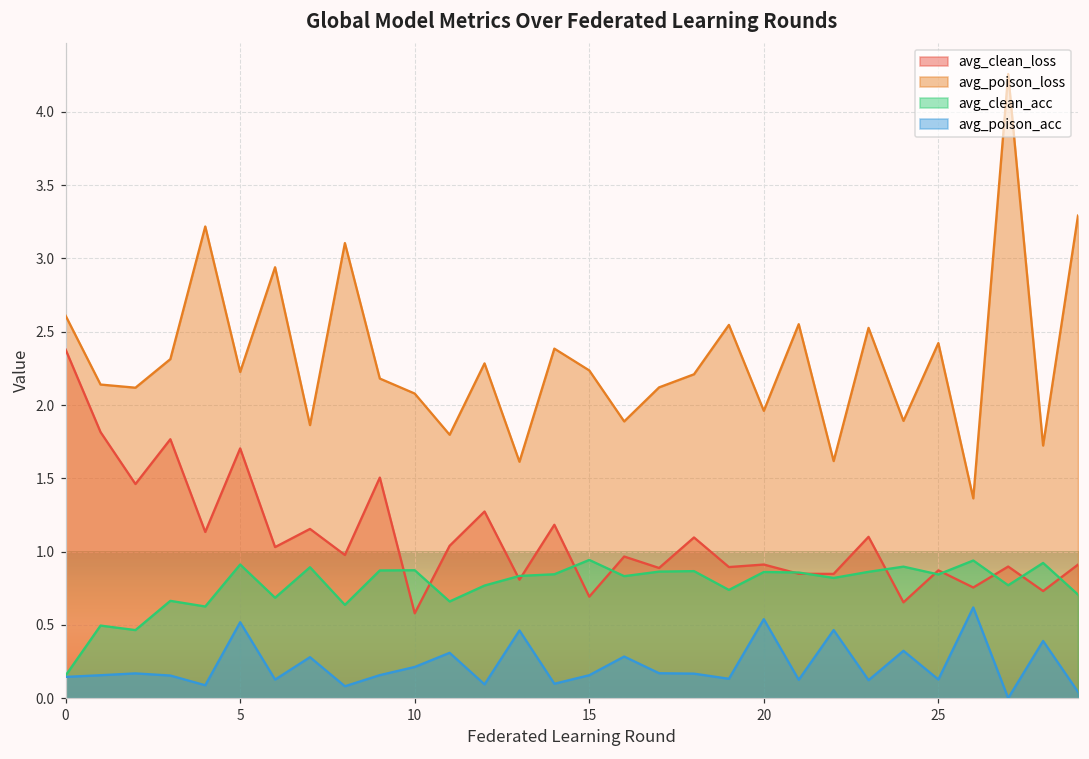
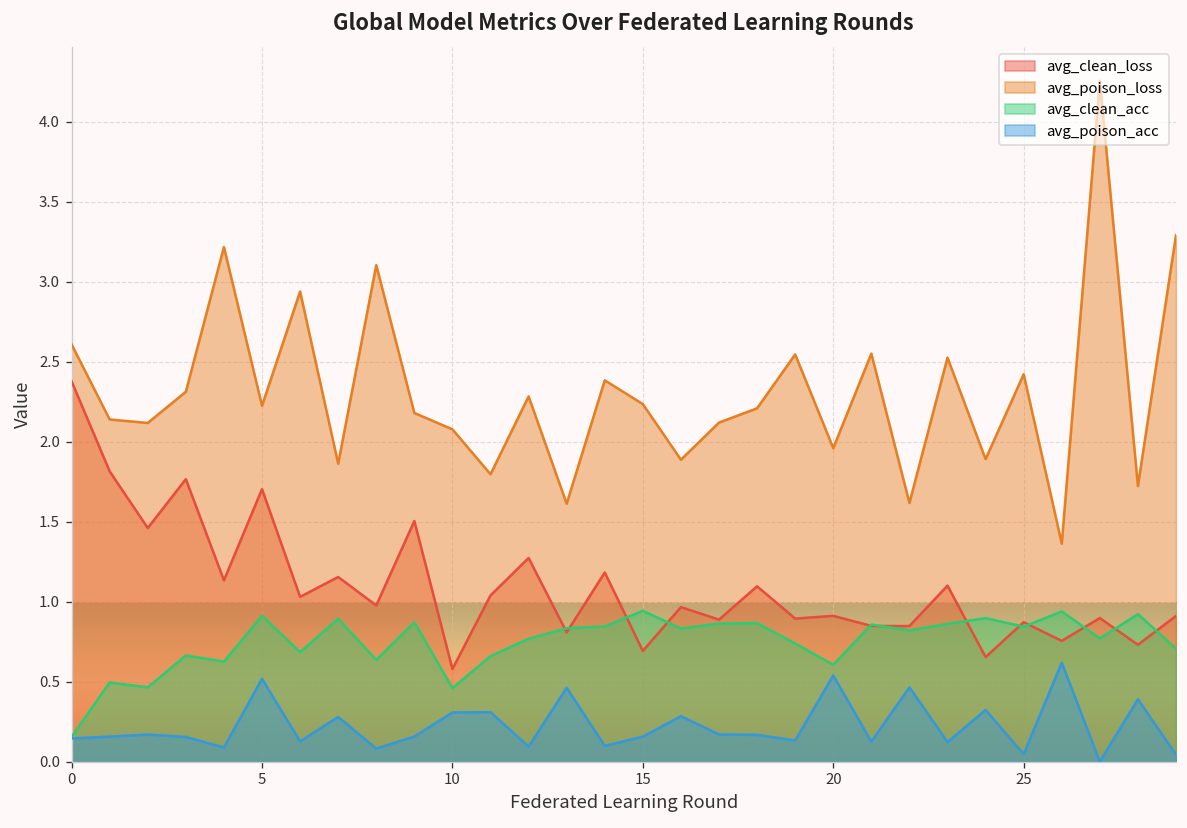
avg_clean_acc, 10: 0.87 -> 0.46
avg_poison_acc, 10: 0.21 -> 0.31
avg_clean_acc, 20: 0.86 -> 0.61
avg_poison_acc, 25: 0.13 -> 0.05
